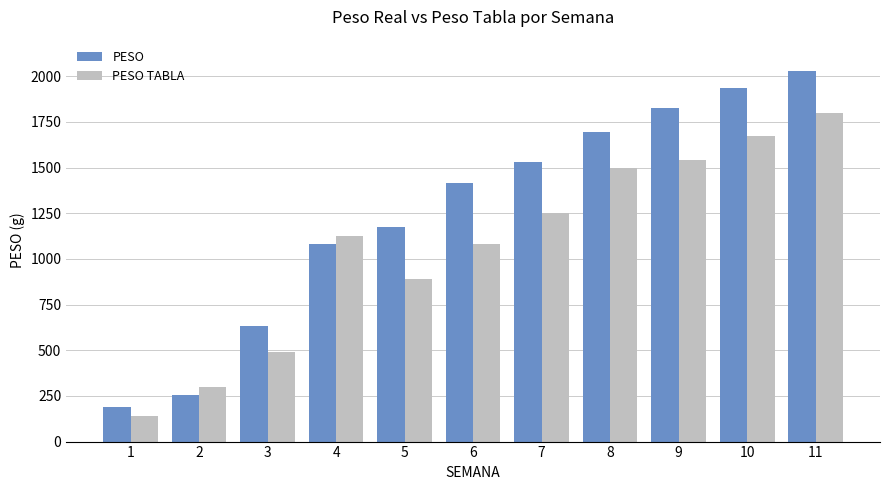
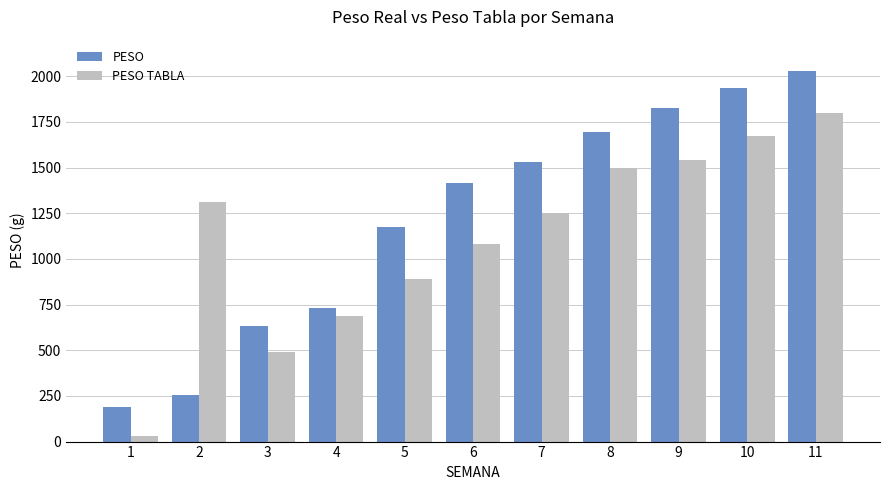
PESO TABLA, 1: 140 -> 30
PESO TABLA, 2: 300 -> 1310
PESO, 4: 1080 -> 730
PESO TABLA, 4: 1120 -> 690
